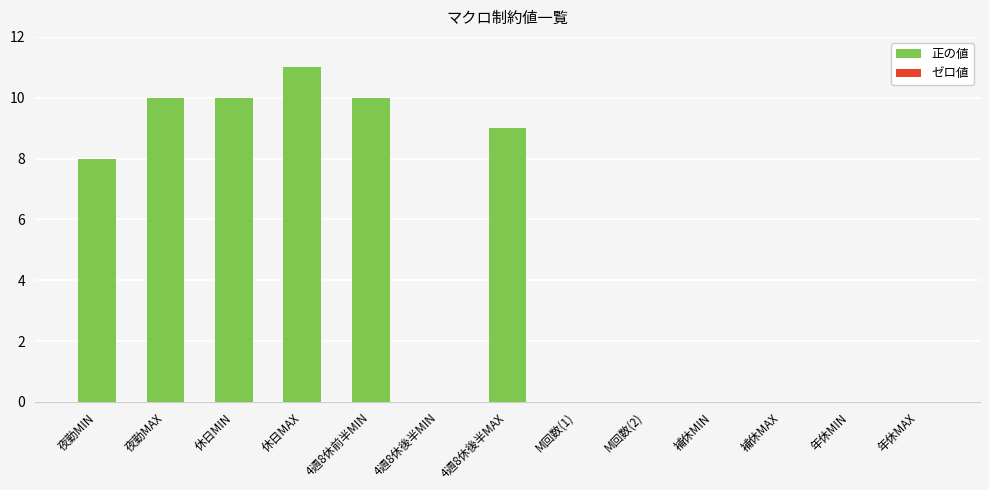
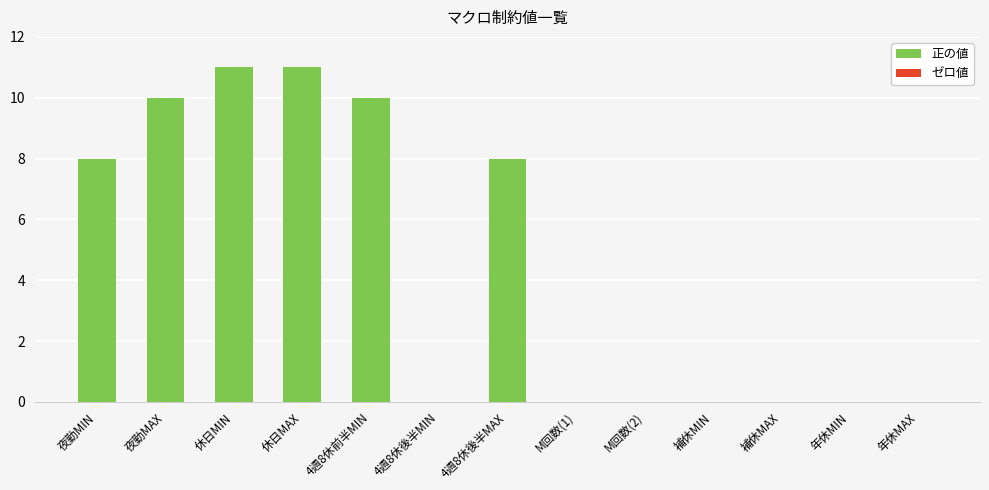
休日MIN: 10 -> 11
4週8休後半MAX: 9 -> 8
